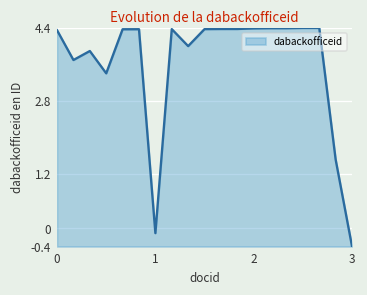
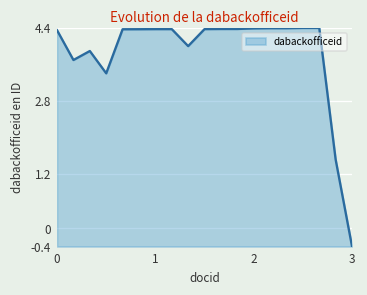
1: -0.1 -> 4.4
